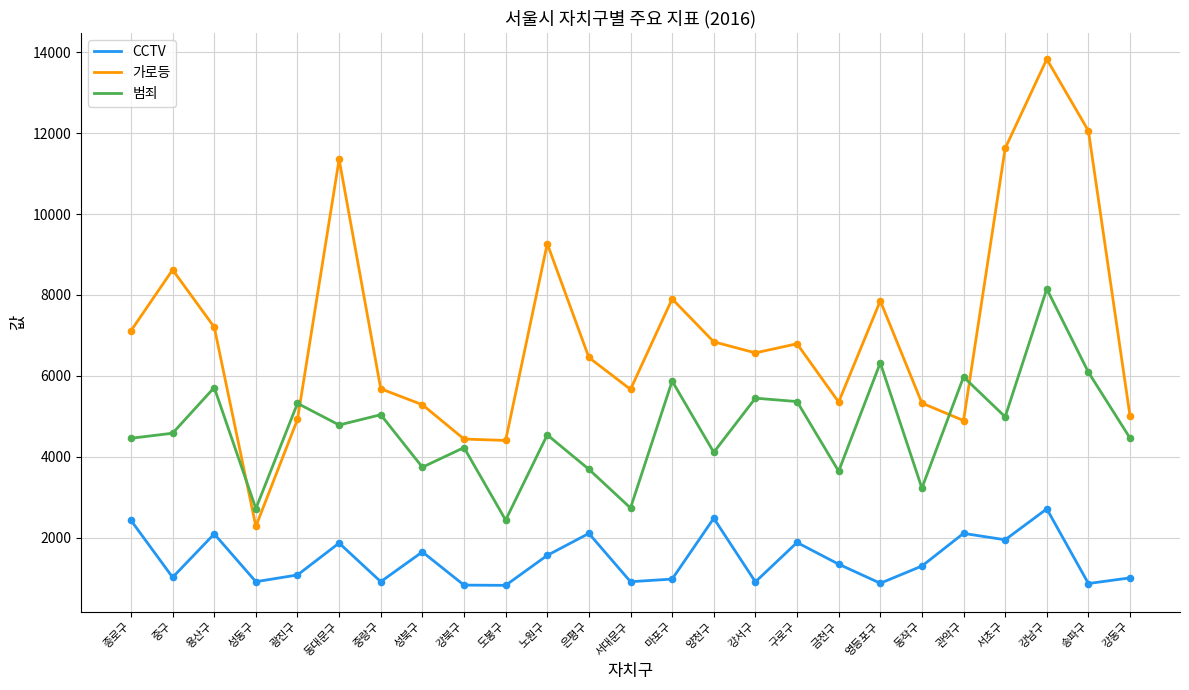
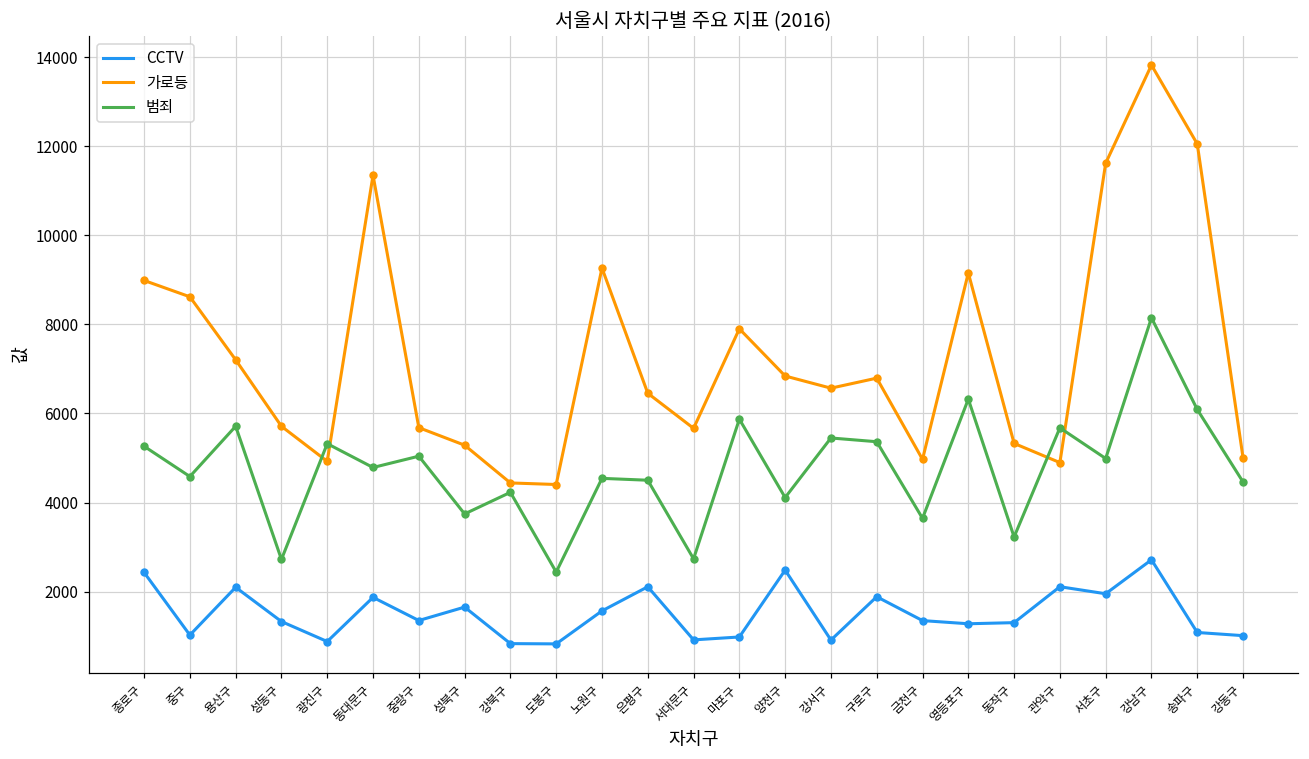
가로등, 종로구: 7100 -> 9000
범죄, 종로구: 4500 -> 5300
CCTV, 성동구: 900 -> 1300
가로등, 성동구: 2300 -> 5700
CCTV, 광진구: 1100 -> 900
CCTV, 중랑구: 900 -> 1400
범죄, 은평구: 3700 -> 4500
가로등, 금천구: 5400 -> 5000
CCTV, 영등포구: 900 -> 1300
가로등, 영등포구: 7900 -> 9200
범죄, 관악구: 6000 -> 5700
CCTV, 송파구: 900 -> 1100
